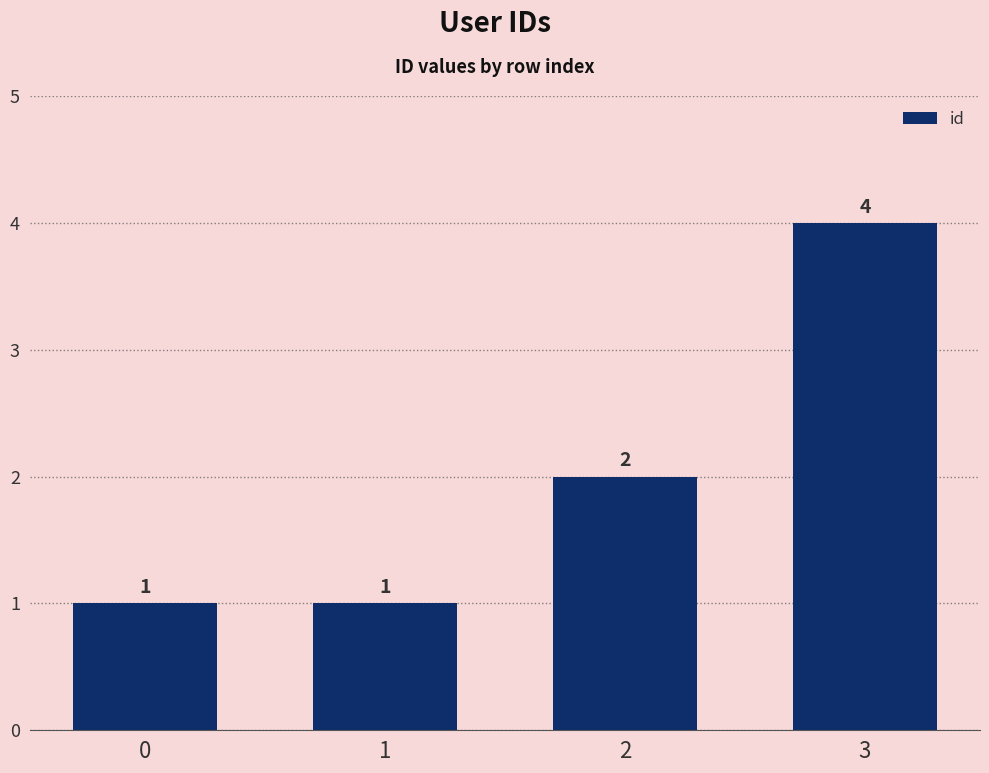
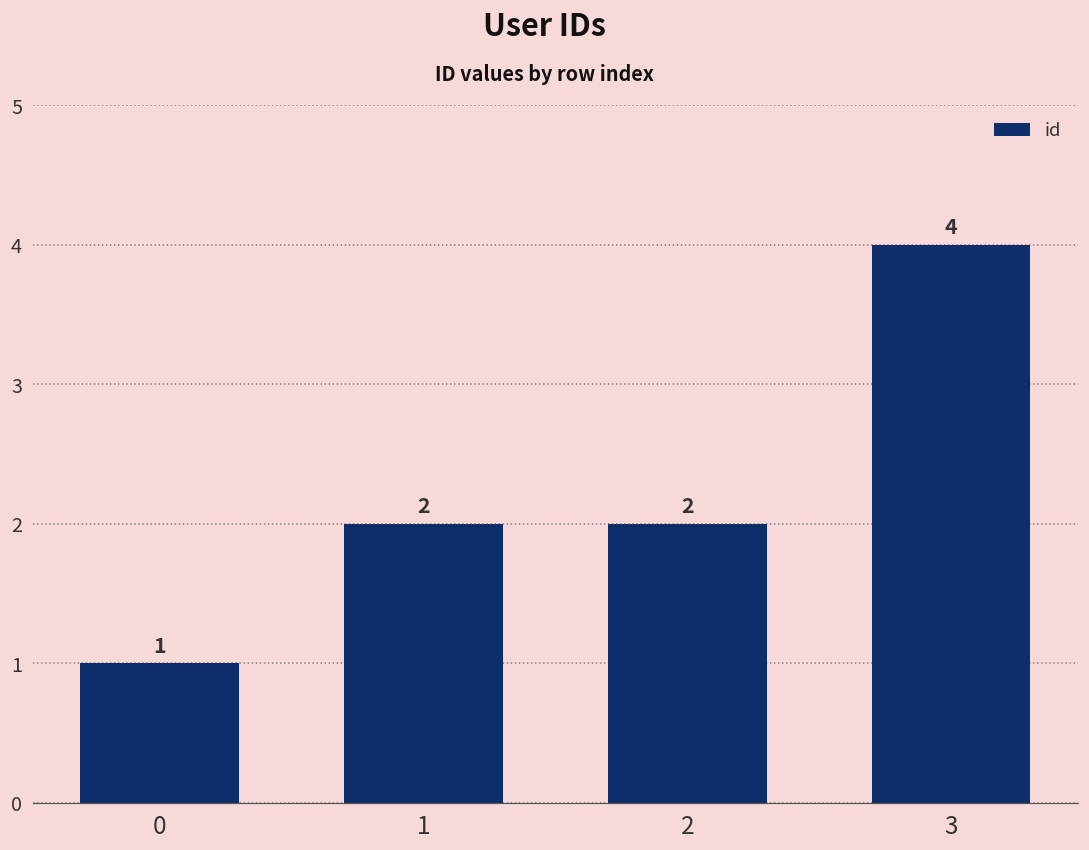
1: 1 -> 2
